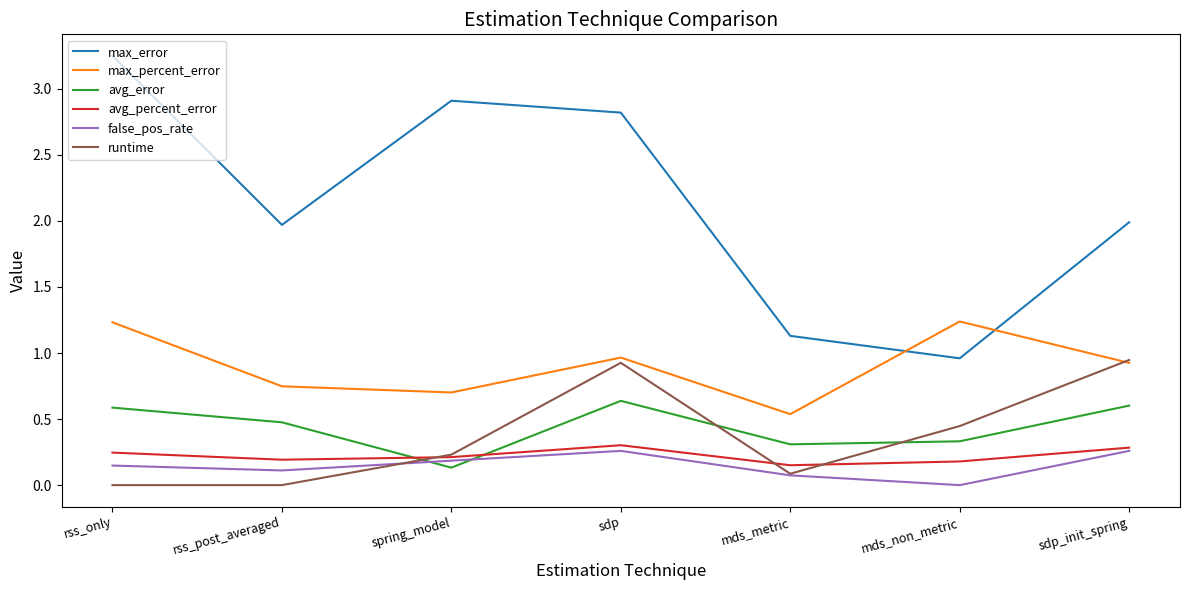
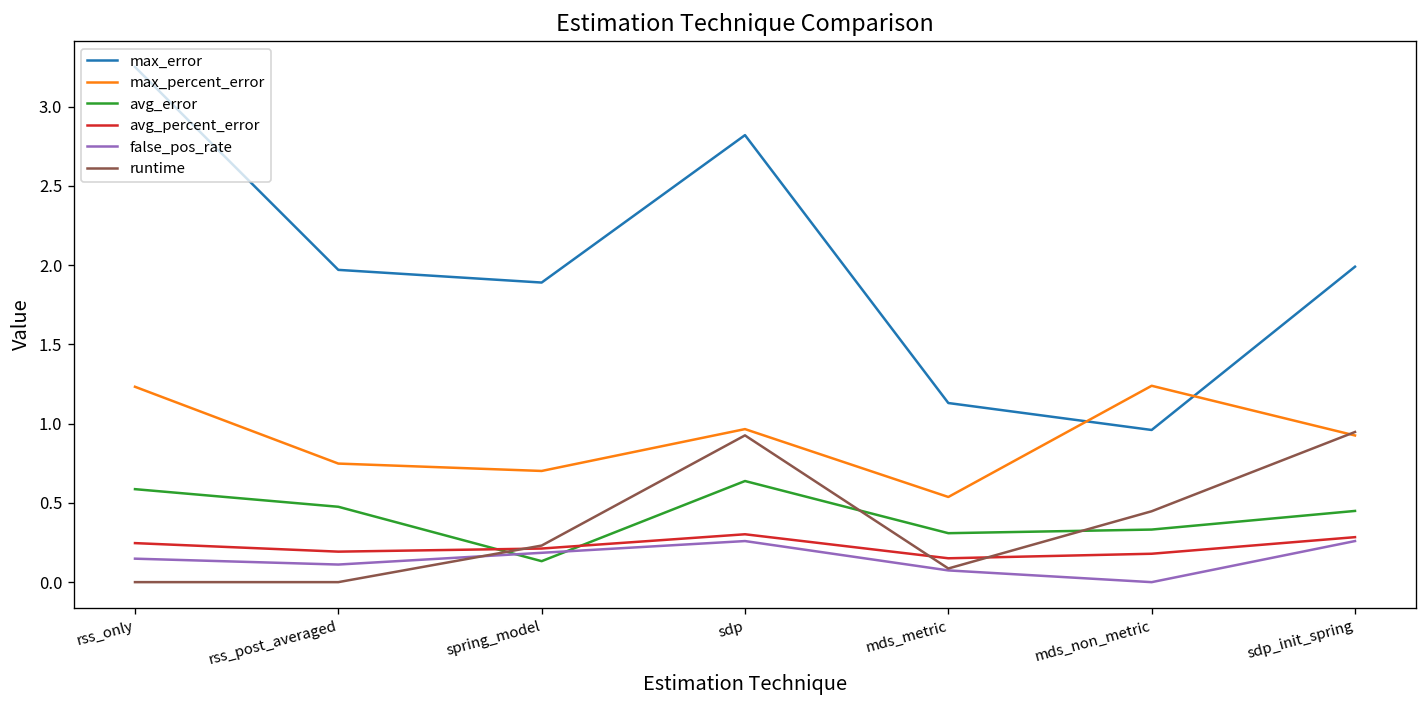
max_error, spring_model: 2.91 -> 1.89
avg_error, sdp_init_spring: 0.60 -> 0.45
